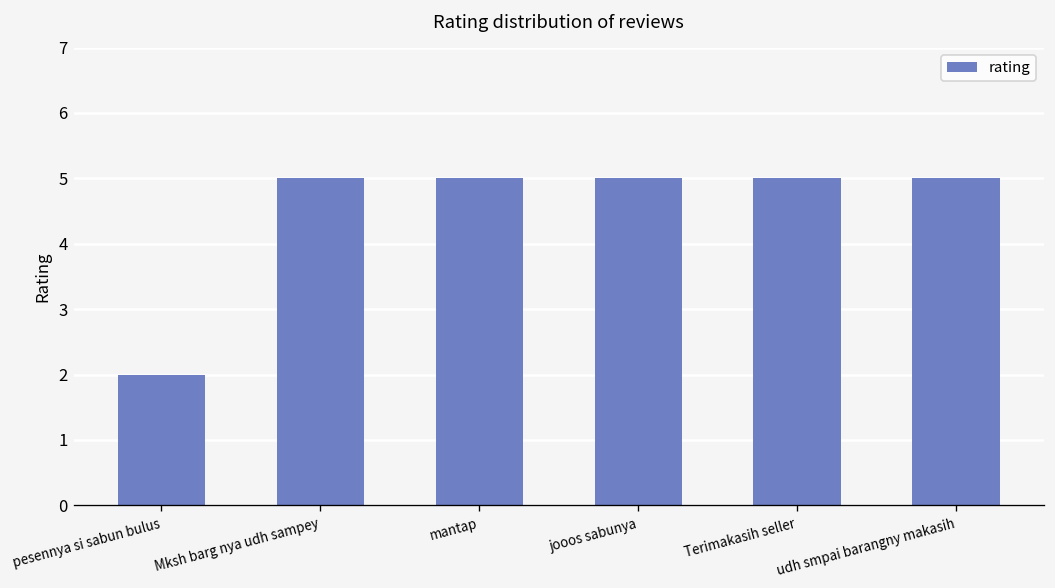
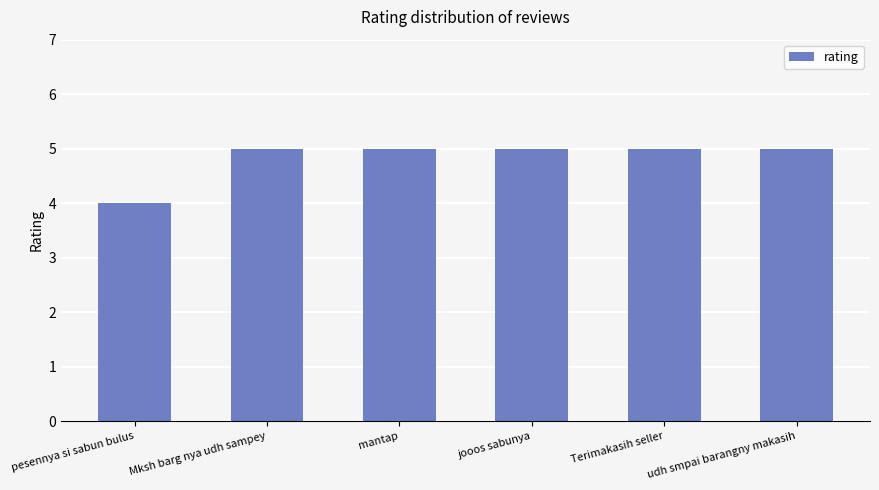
pesennya si sabun bulus: 2 -> 4
